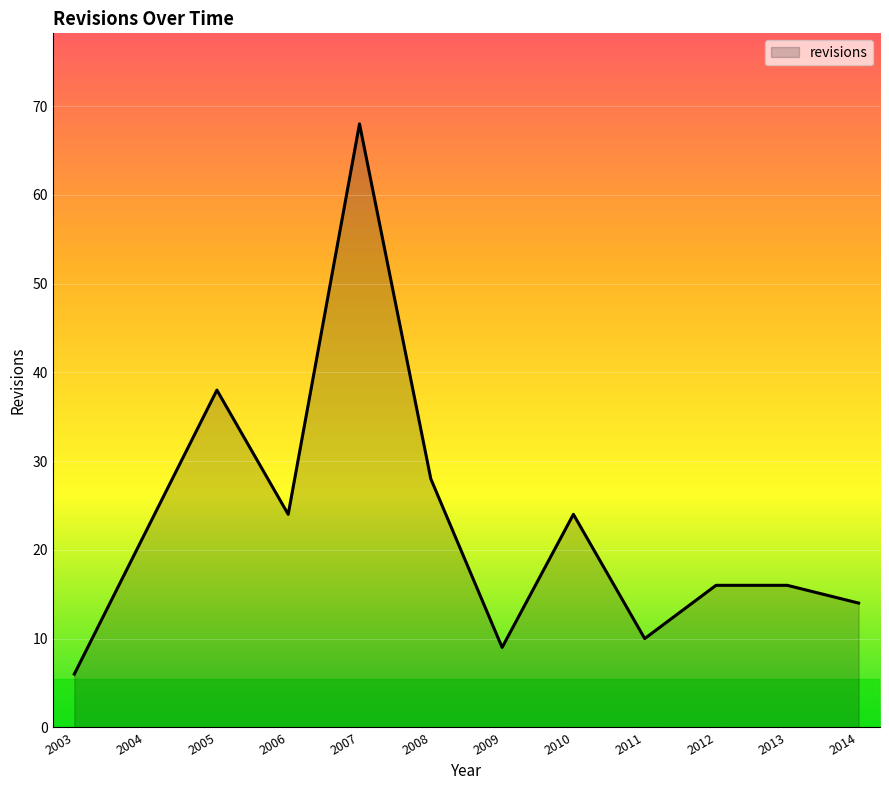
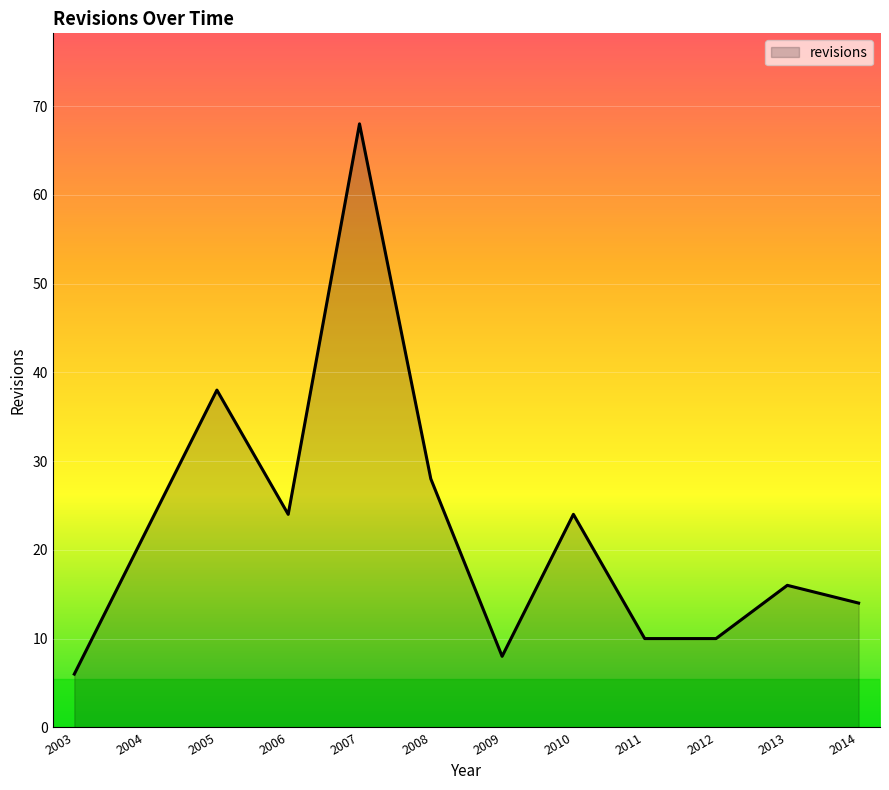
2009: 9 -> 8
2012: 16 -> 10
